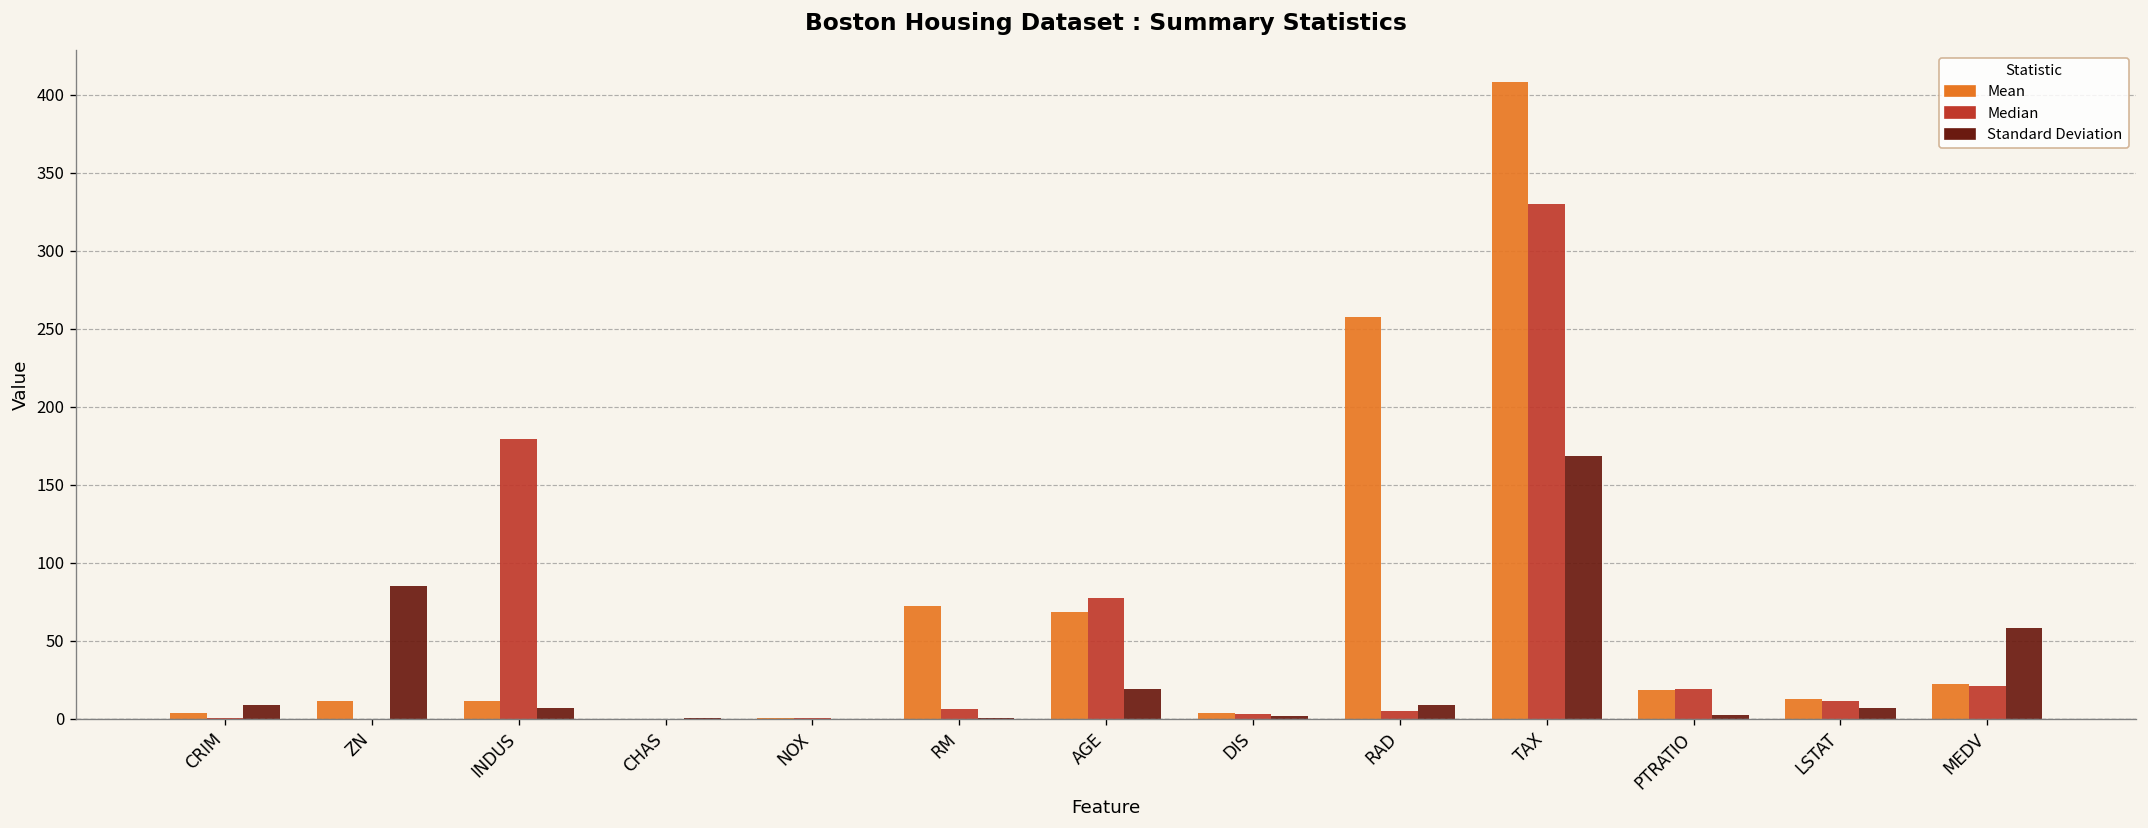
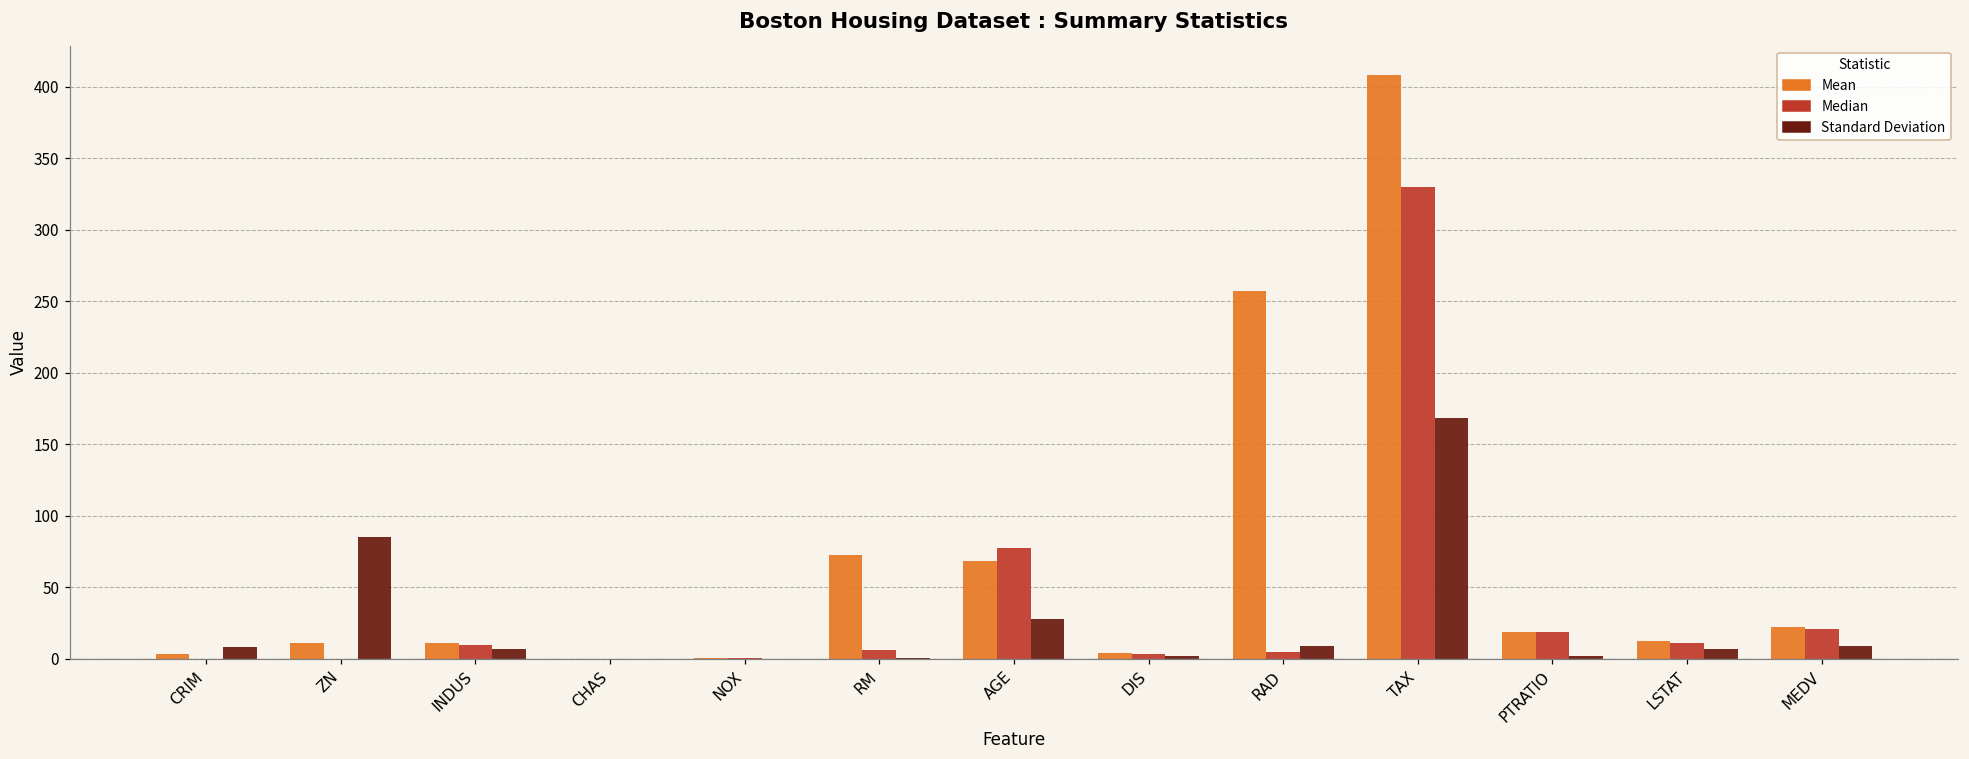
Median, INDUS: 179 -> 10
Standard Deviation, AGE: 19 -> 28
Standard Deviation, MEDV: 58 -> 9
